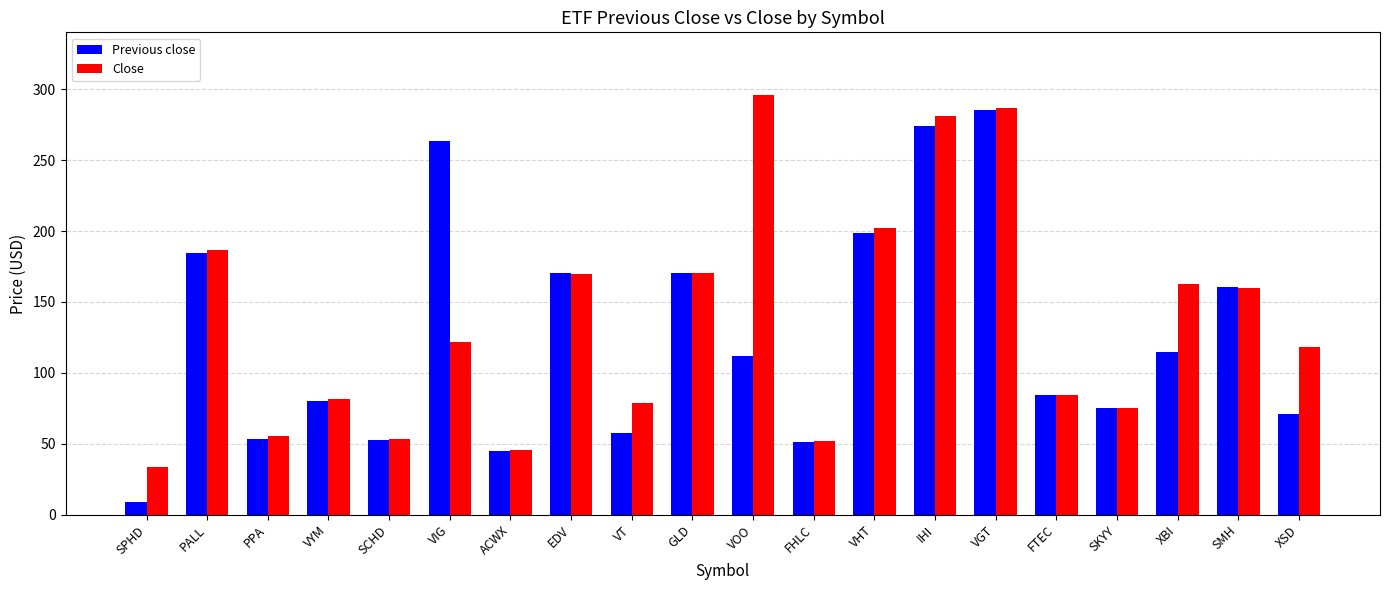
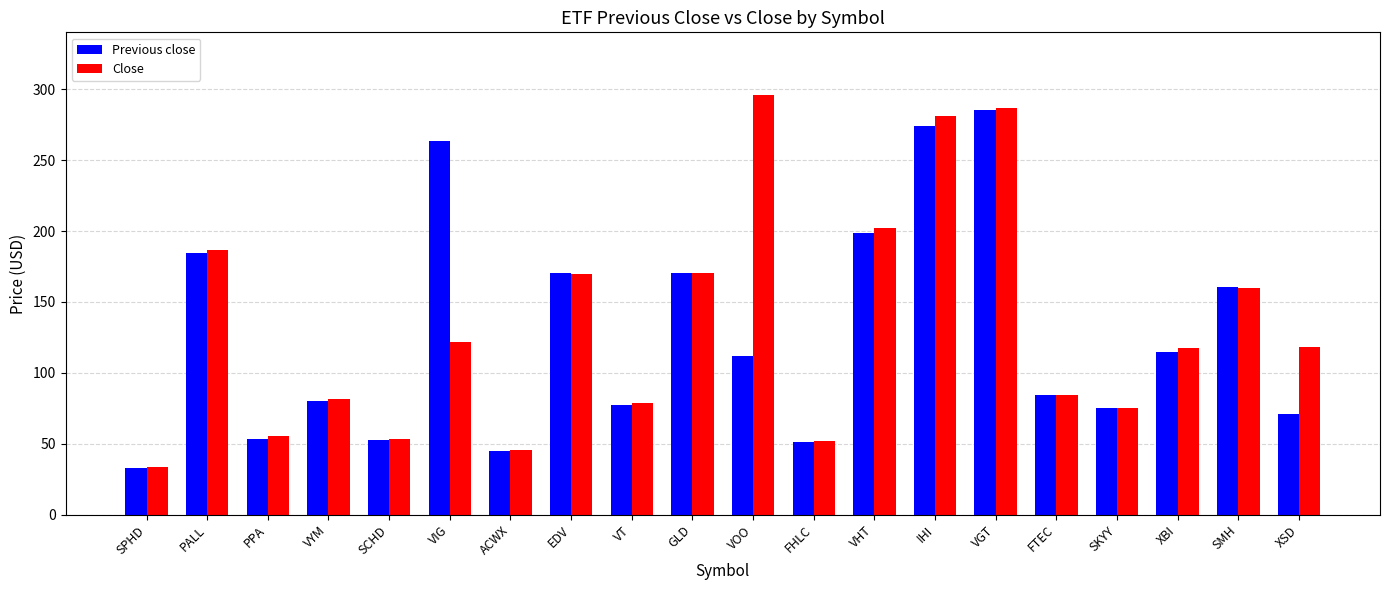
Previous close, SPHD: 9 -> 33
Previous close, VT: 58 -> 78
Close, XBI: 162 -> 117
